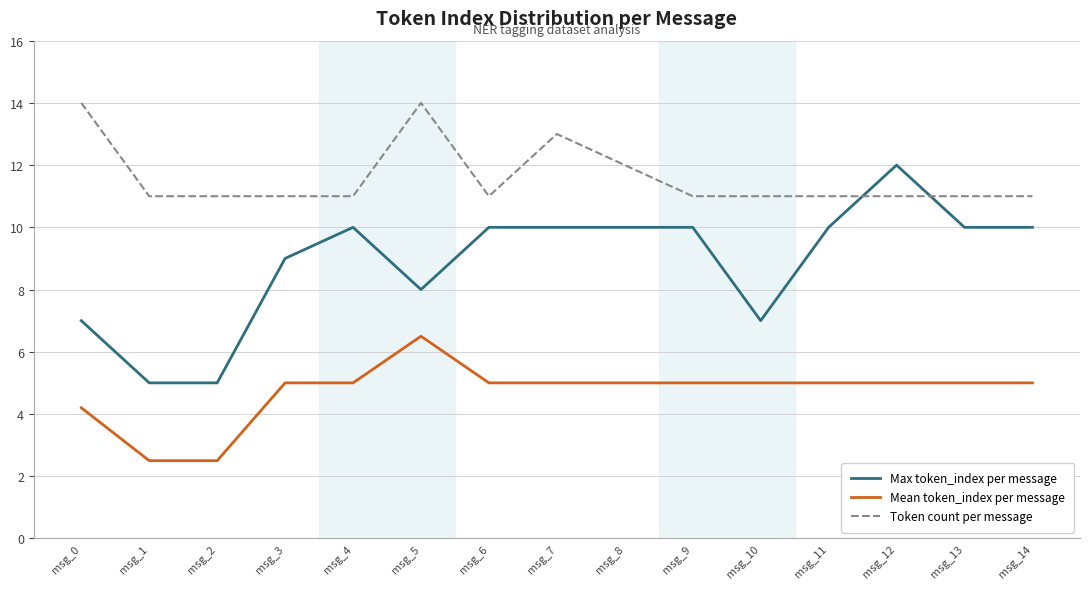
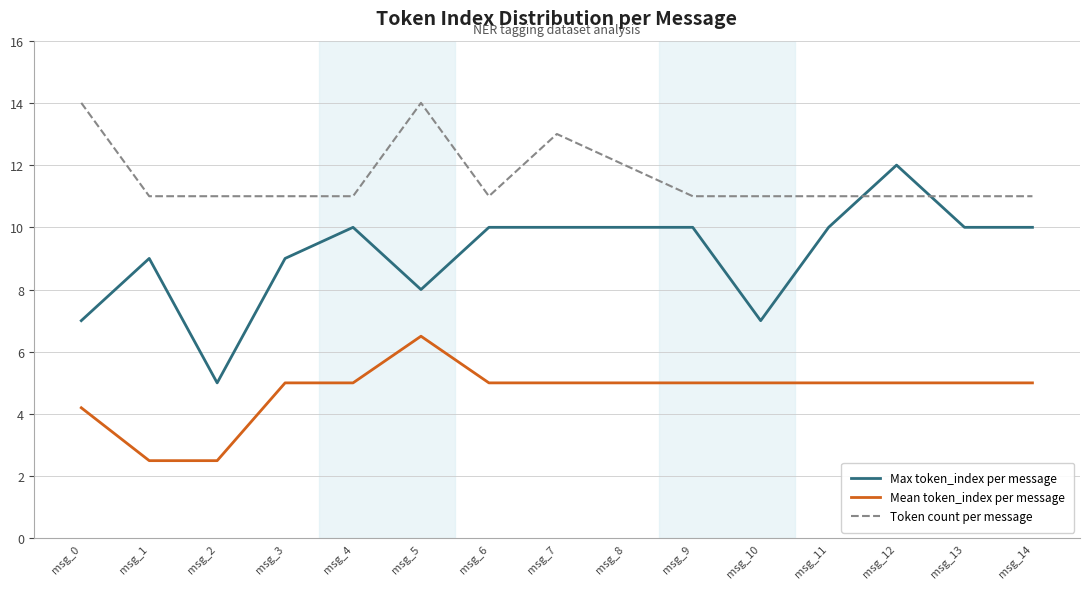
Max token_index per message, msg_1: 5 -> 9
